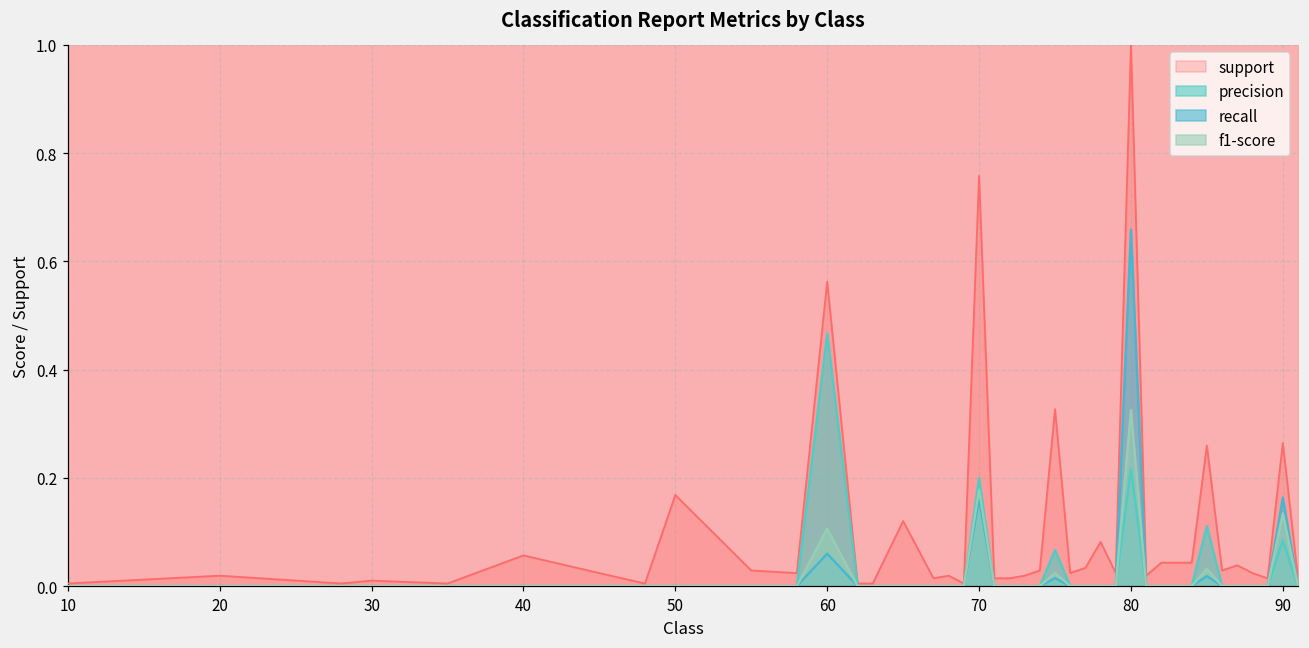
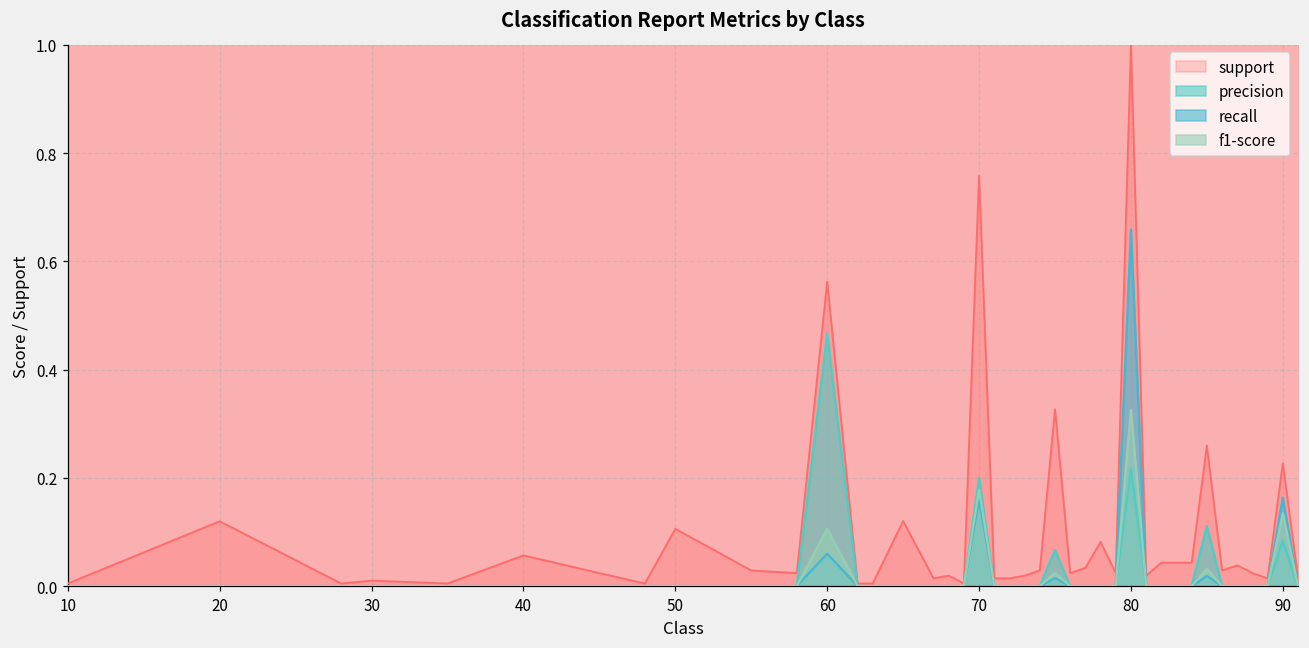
support, 20: 0.02 -> 0.12
support, 50: 0.17 -> 0.11
support, 90: 0.26 -> 0.23
